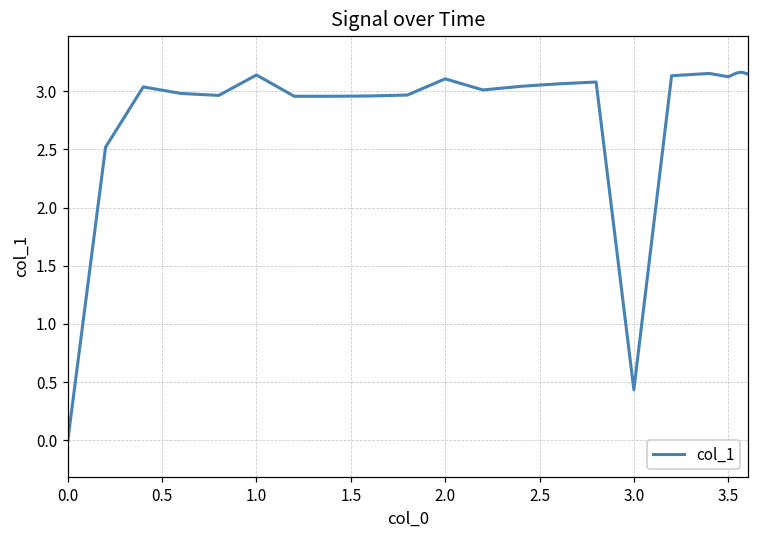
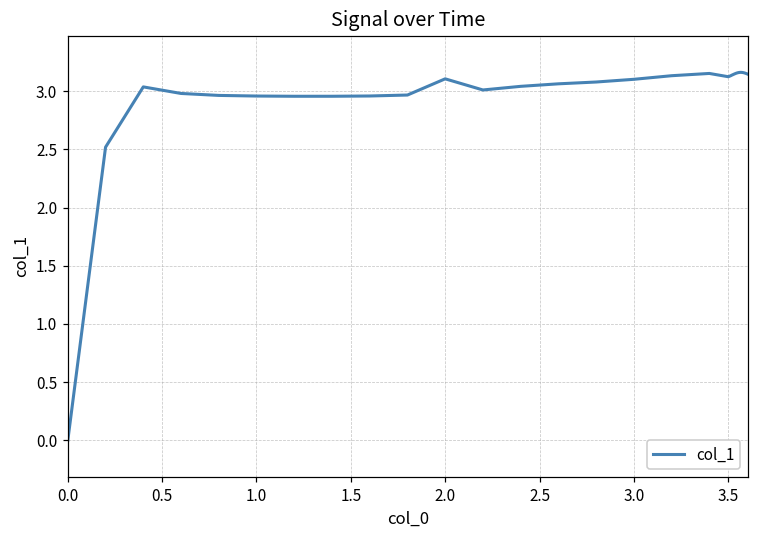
1.0: 3.14 -> 2.96
3.0: 0.43 -> 3.10
